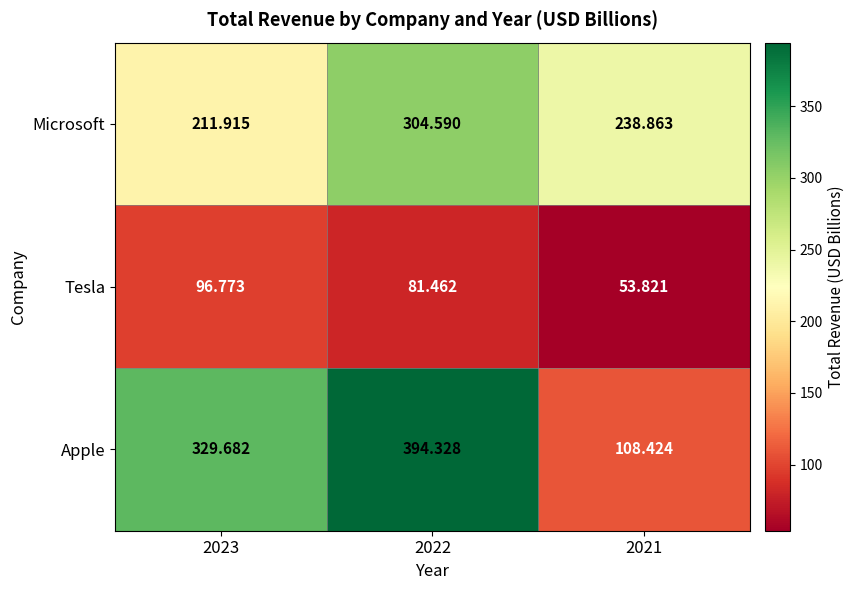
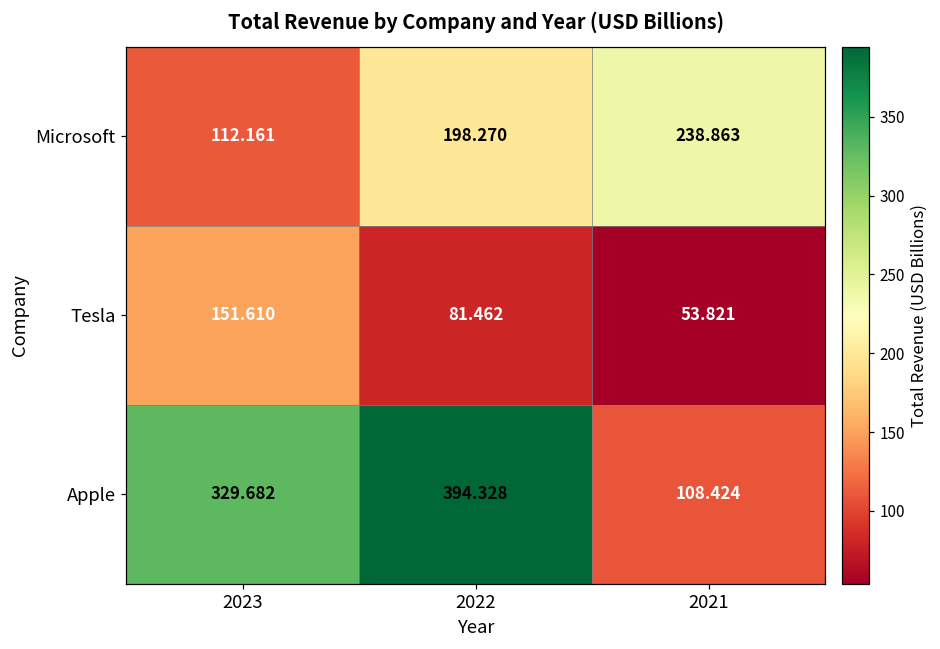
Microsoft, 2023: 211.915 -> 112.161
Microsoft, 2022: 304.590 -> 198.270
Tesla, 2023: 96.773 -> 151.610
